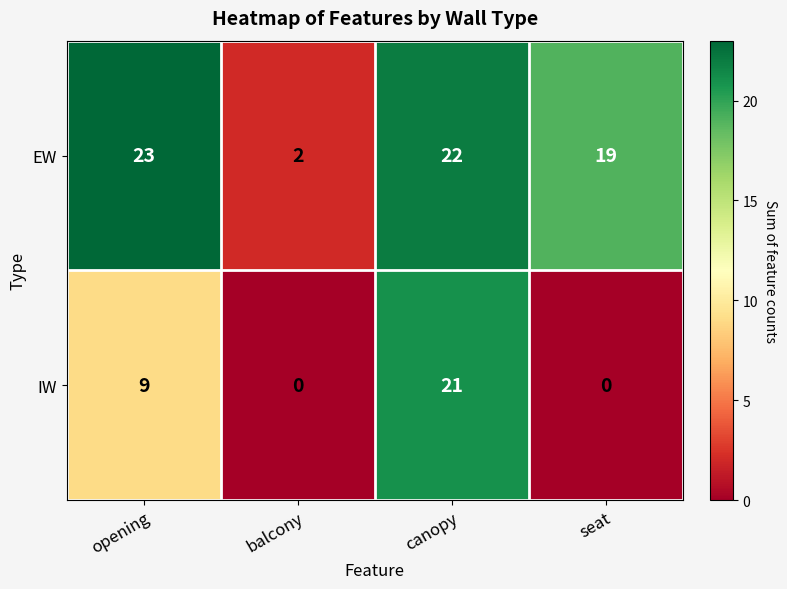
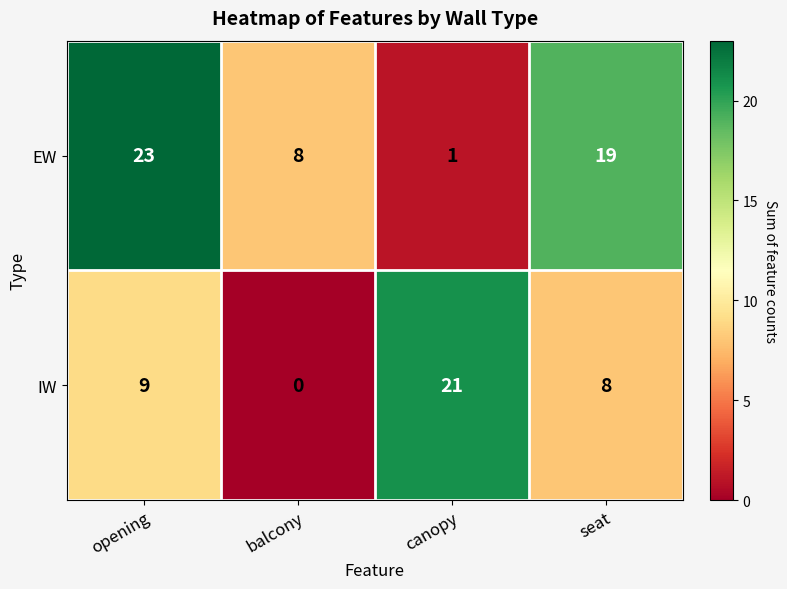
EW, balcony: 2 -> 8
EW, canopy: 22 -> 1
IW, seat: 0 -> 8
